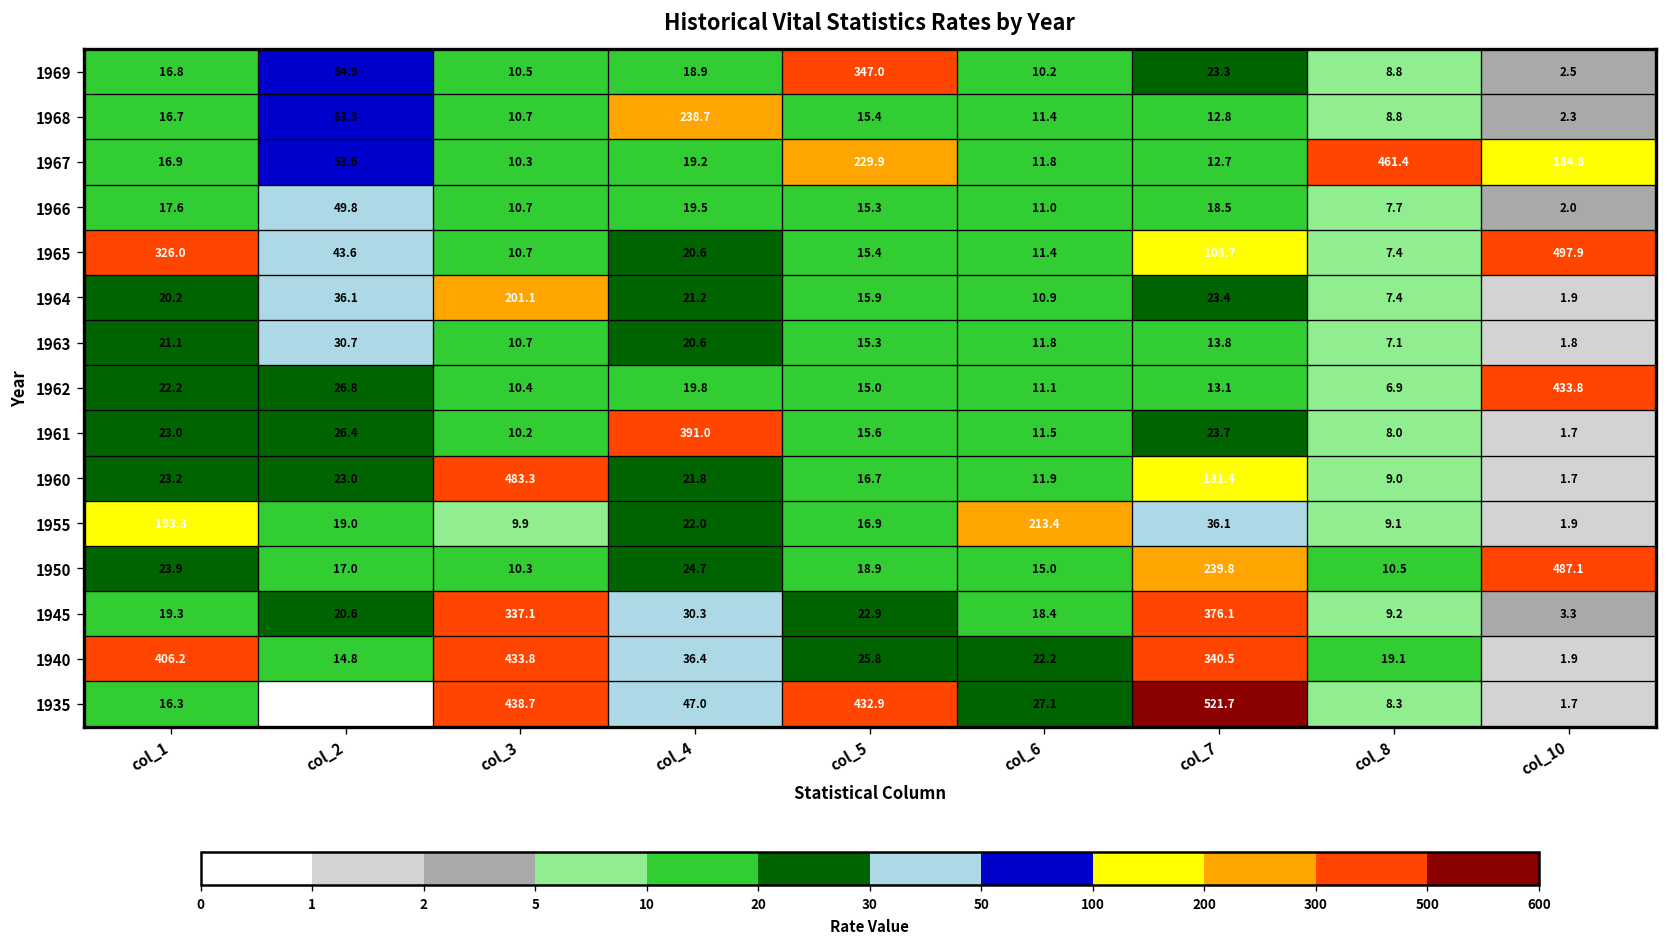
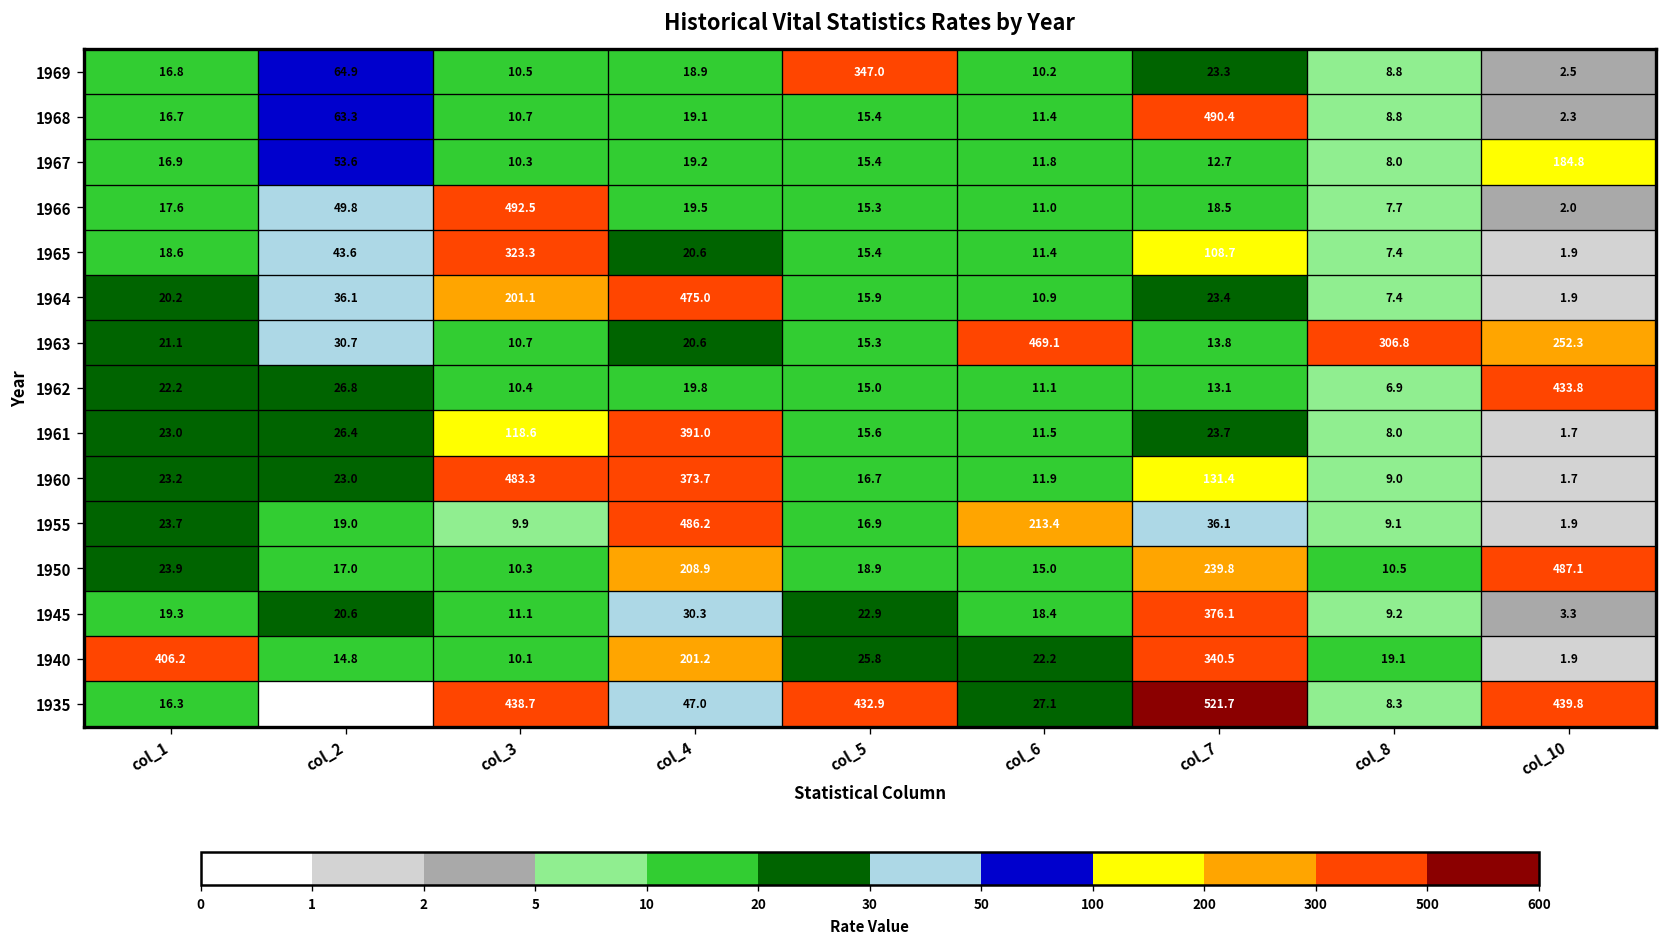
1968, col_4: 238.7 -> 19.1
1968, col_7: 12.8 -> 490.4
1967, col_5: 229.9 -> 15.4
1967, col_8: 461.4 -> 8.0
1966, col_3: 10.7 -> 492.5
1965, col_1: 326.0 -> 18.6
1965, col_3: 10.7 -> 323.3
1965, col_10: 497.9 -> 1.9
1964, col_4: 21.2 -> 475.0
1963, col_6: 11.8 -> 469.1
1963, col_8: 7.1 -> 306.8
1963, col_10: 1.8 -> 252.3
1961, col_3: 10.2 -> 118.6
1960, col_4: 21.8 -> 373.7
1955, col_1: 193.3 -> 23.7
1955, col_4: 22.0 -> 486.2
1950, col_4: 24.7 -> 208.9
1945, col_3: 337.1 -> 11.1
1940, col_3: 433.8 -> 10.1
1940, col_4: 36.4 -> 201.2
1935, col_10: 1.7 -> 439.8
